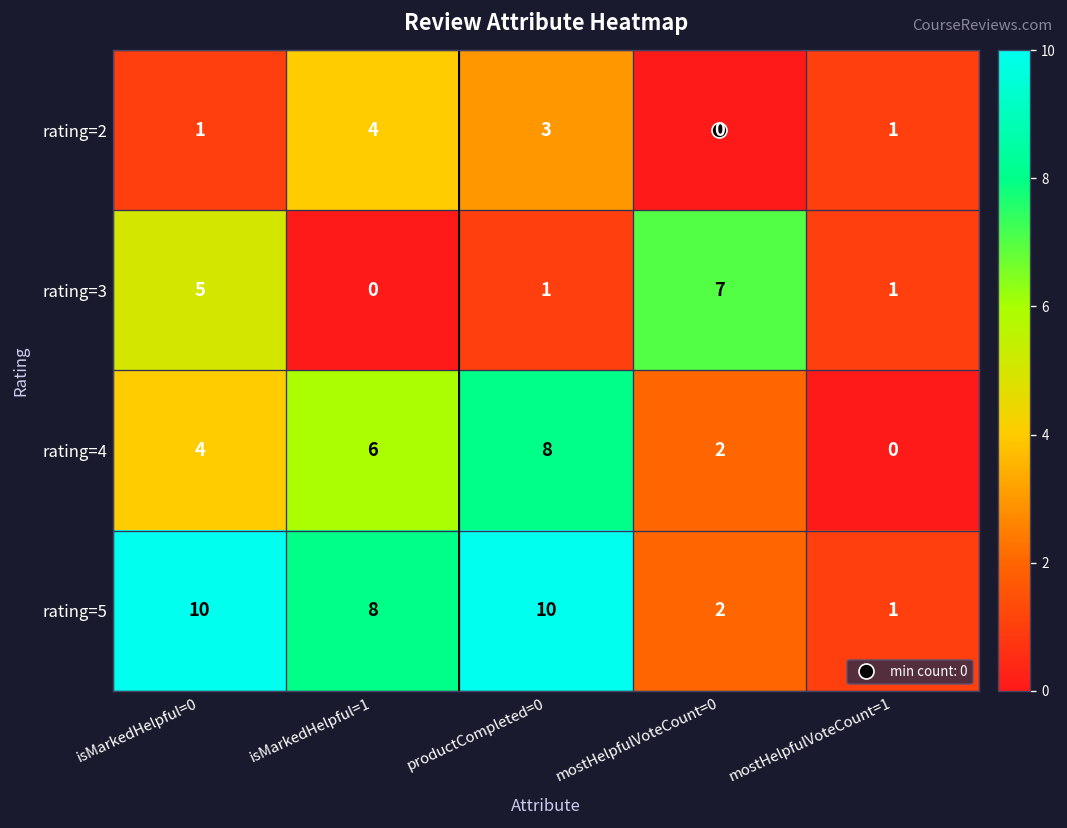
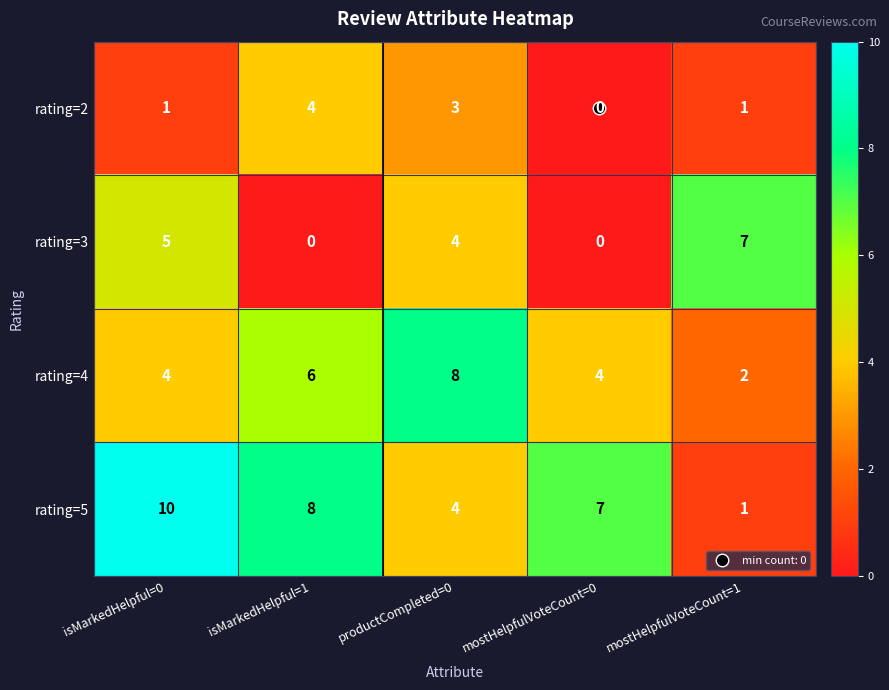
rating=3, productCompleted=0: 1 -> 4
rating=3, mostHelpfulVoteCount=0: 7 -> 0
rating=3, mostHelpfulVoteCount=1: 1 -> 7
rating=4, mostHelpfulVoteCount=0: 2 -> 4
rating=4, mostHelpfulVoteCount=1: 0 -> 2
rating=5, productCompleted=0: 10 -> 4
rating=5, mostHelpfulVoteCount=0: 2 -> 7
